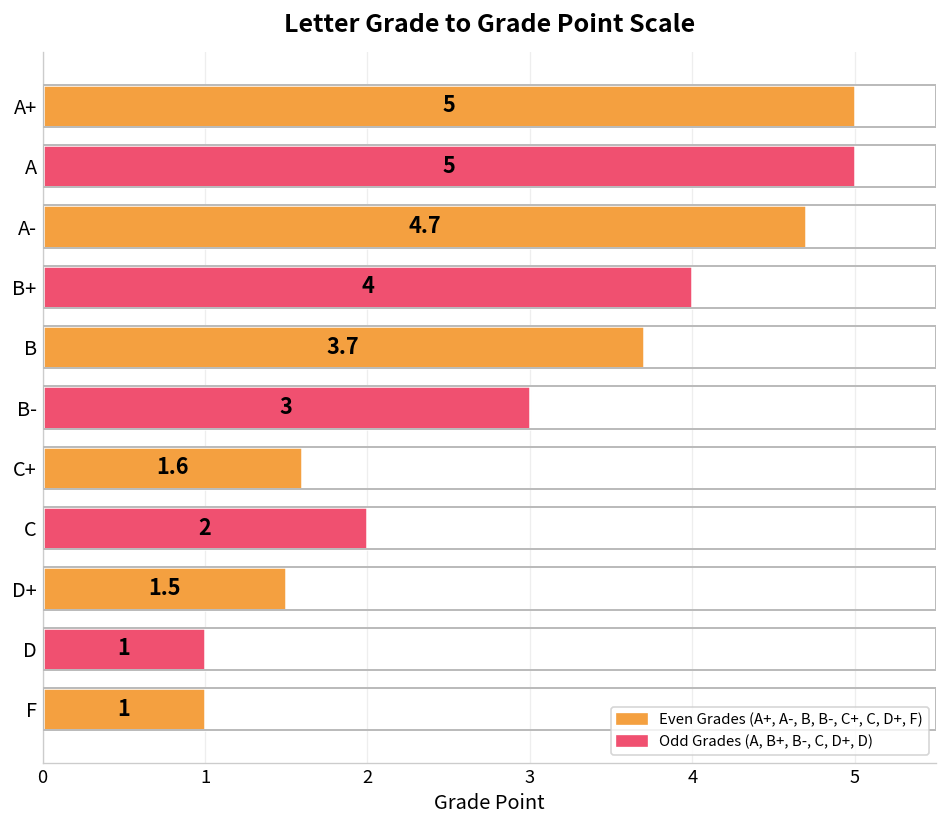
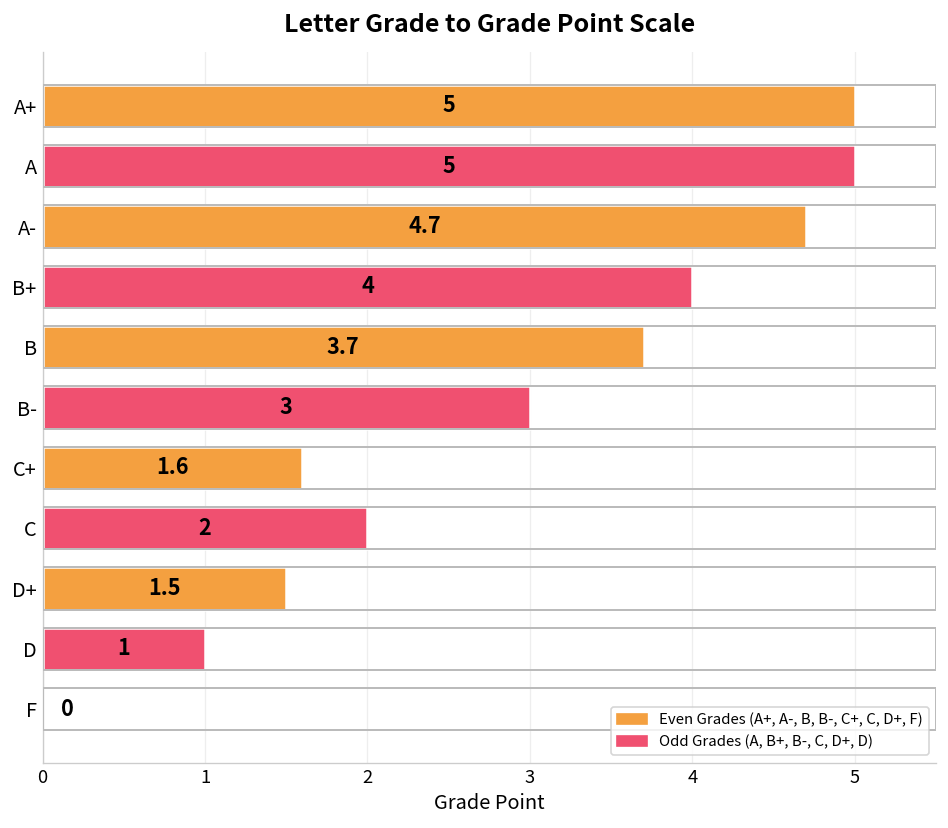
F: 1 -> 0
